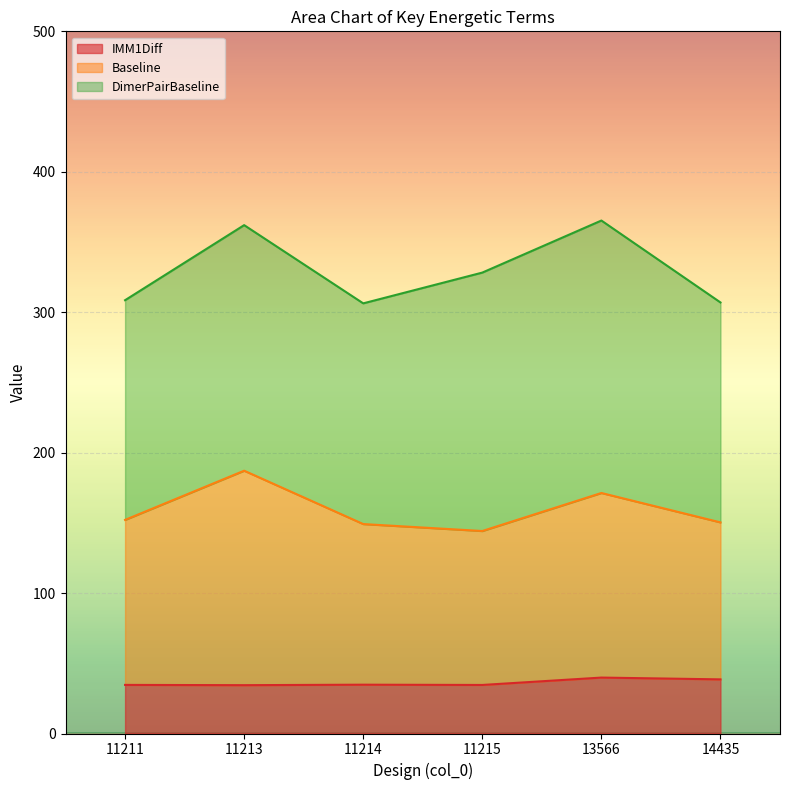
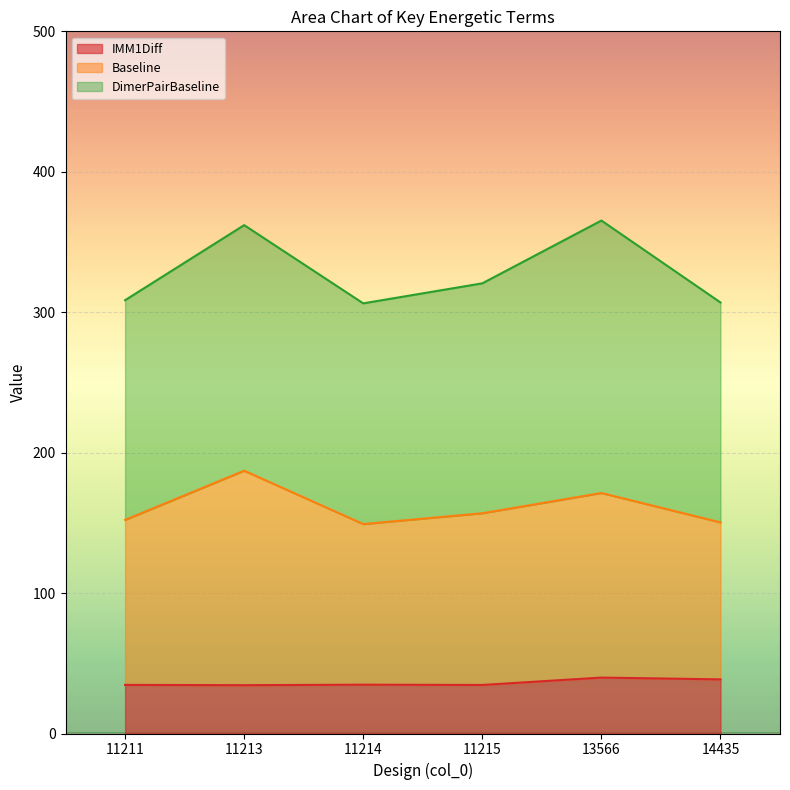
Baseline, 11215: 110 -> 122
DimerPairBaseline, 11215: 184 -> 164
